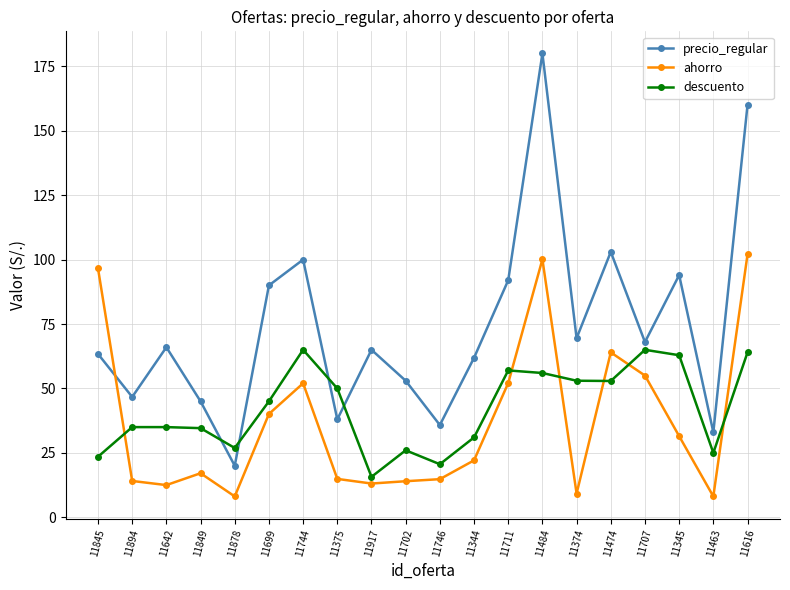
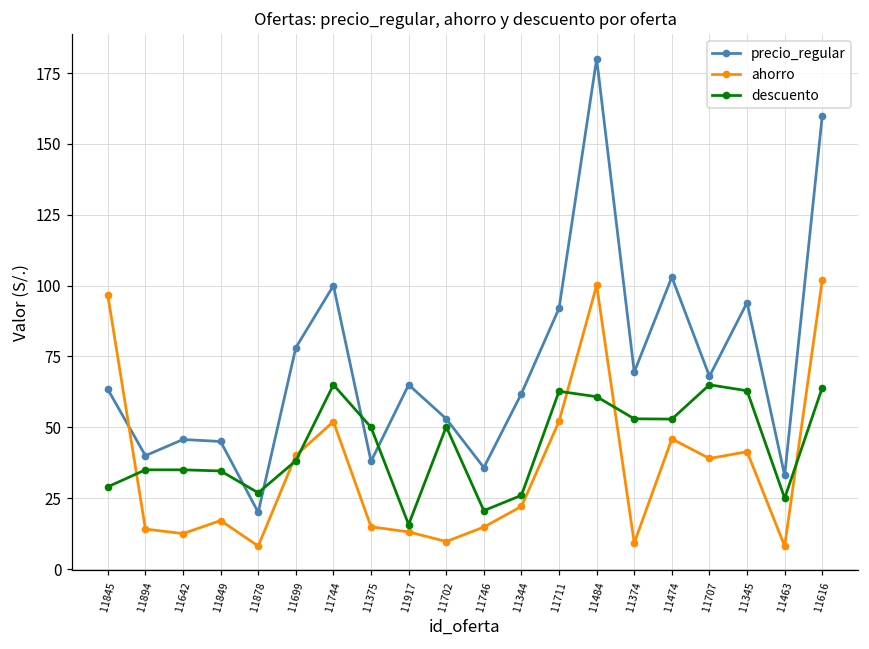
descuento, 11845: 24 -> 29
precio_regular, 11894: 47 -> 40
precio_regular, 11642: 66 -> 46
precio_regular, 11699: 90 -> 78
descuento, 11699: 45 -> 38
ahorro, 11702: 14 -> 10
descuento, 11702: 26 -> 50
descuento, 11344: 31 -> 26
descuento, 11711: 57 -> 63
descuento, 11484: 56 -> 61
ahorro, 11474: 64 -> 46
ahorro, 11707: 55 -> 39
ahorro, 11345: 32 -> 41
